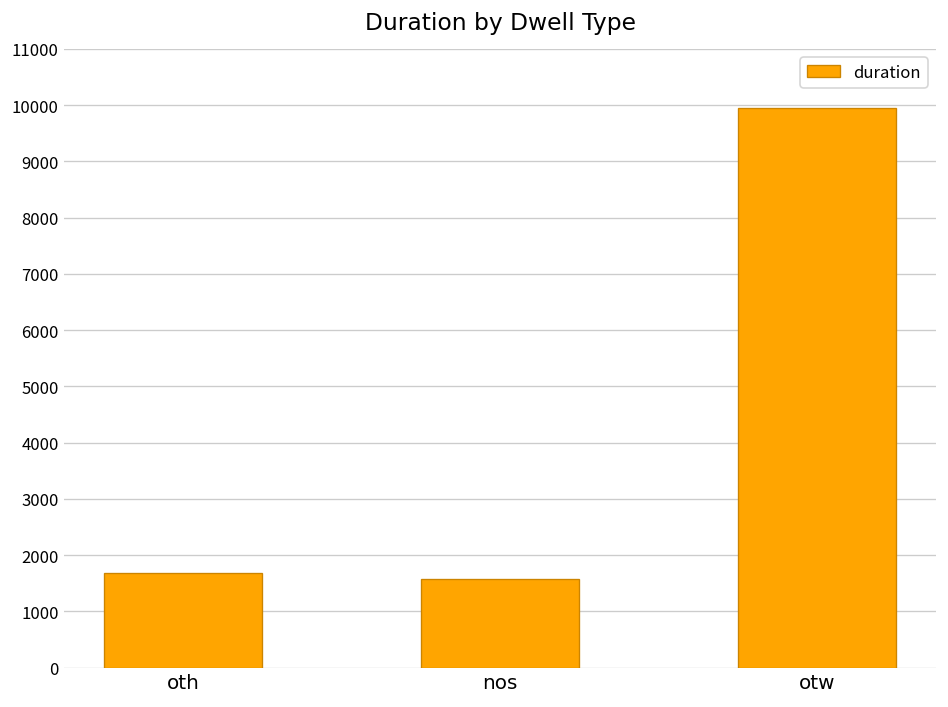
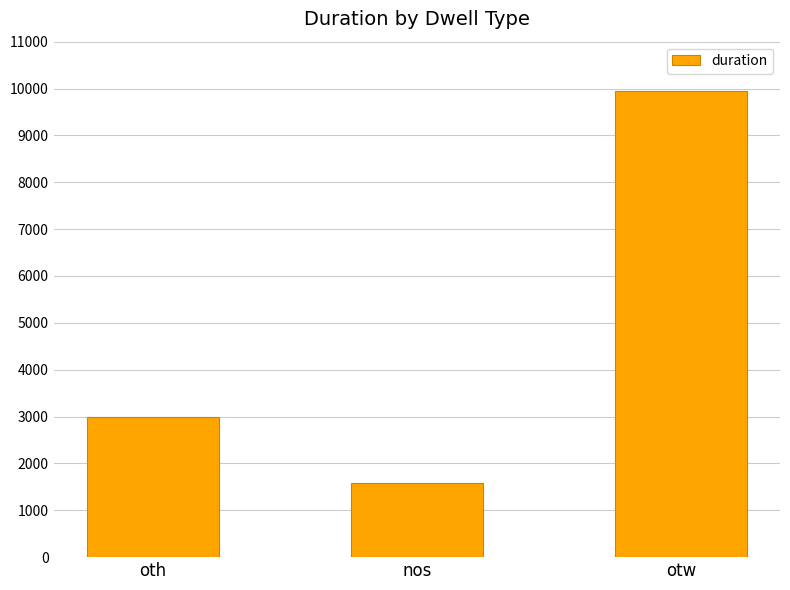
oth: 1700 -> 3000
